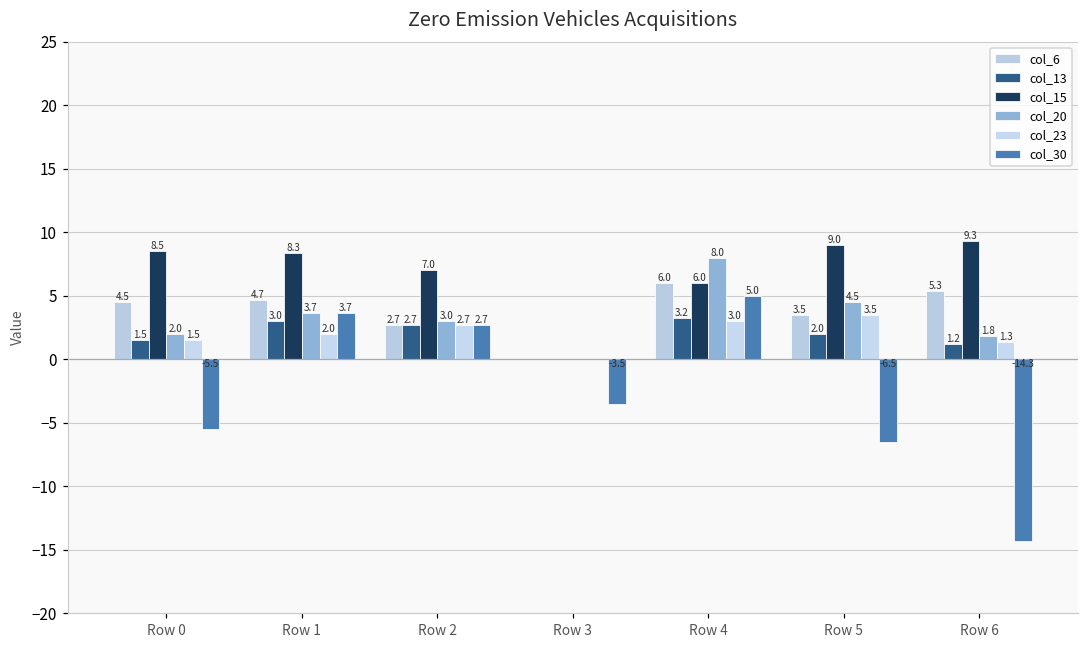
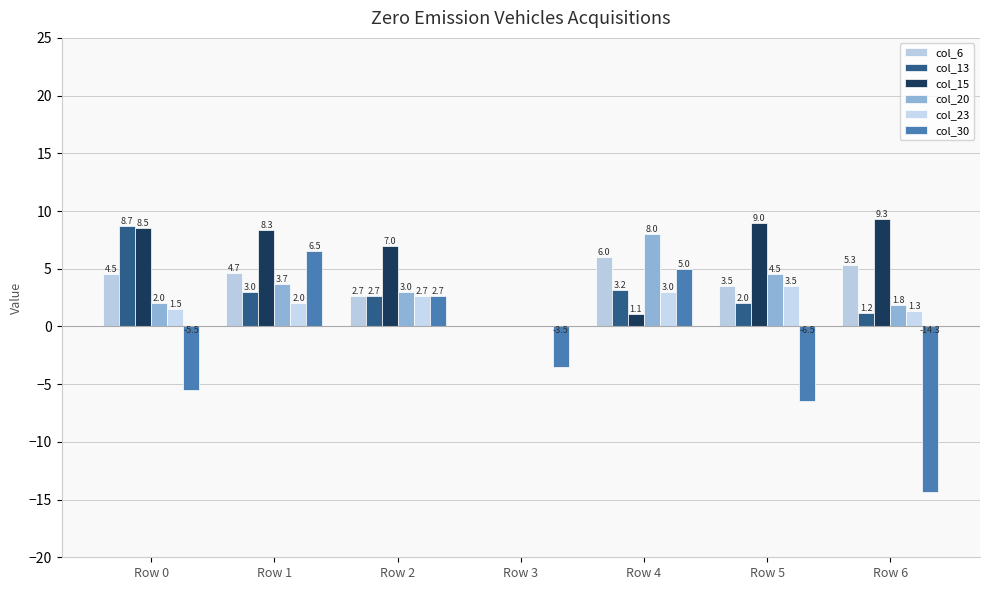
col_13, Row 0: 1.5 -> 8.7
col_30, Row 1: 3.7 -> 6.5
col_15, Row 4: 6.0 -> 1.1
